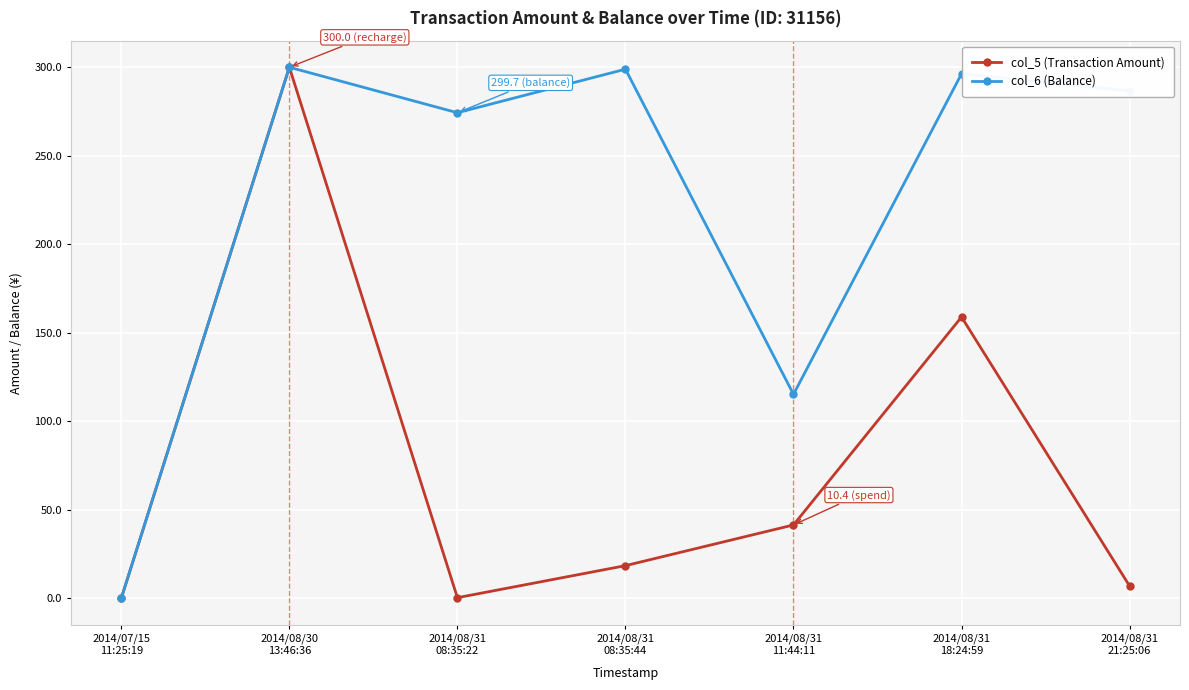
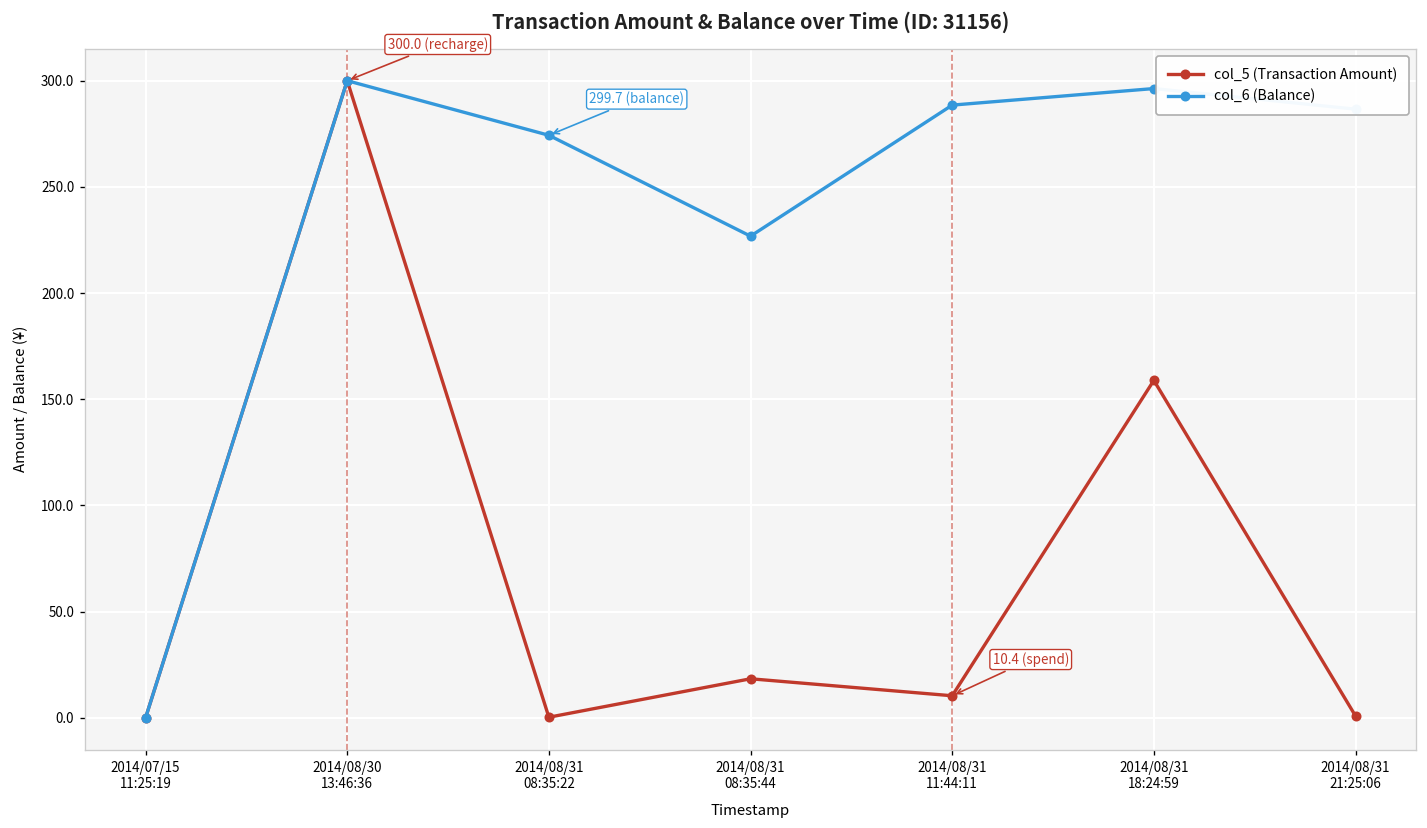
col_6 (Balance), 2014/08/31 08:35:44: 299 -> 227
col_5 (Transaction Amount), 2014/08/31 11:44:11: 41 -> 10
col_6 (Balance), 2014/08/31 11:44:11: 115 -> 289
col_5 (Transaction Amount), 2014/08/31 21:25:06: 7 -> 1
